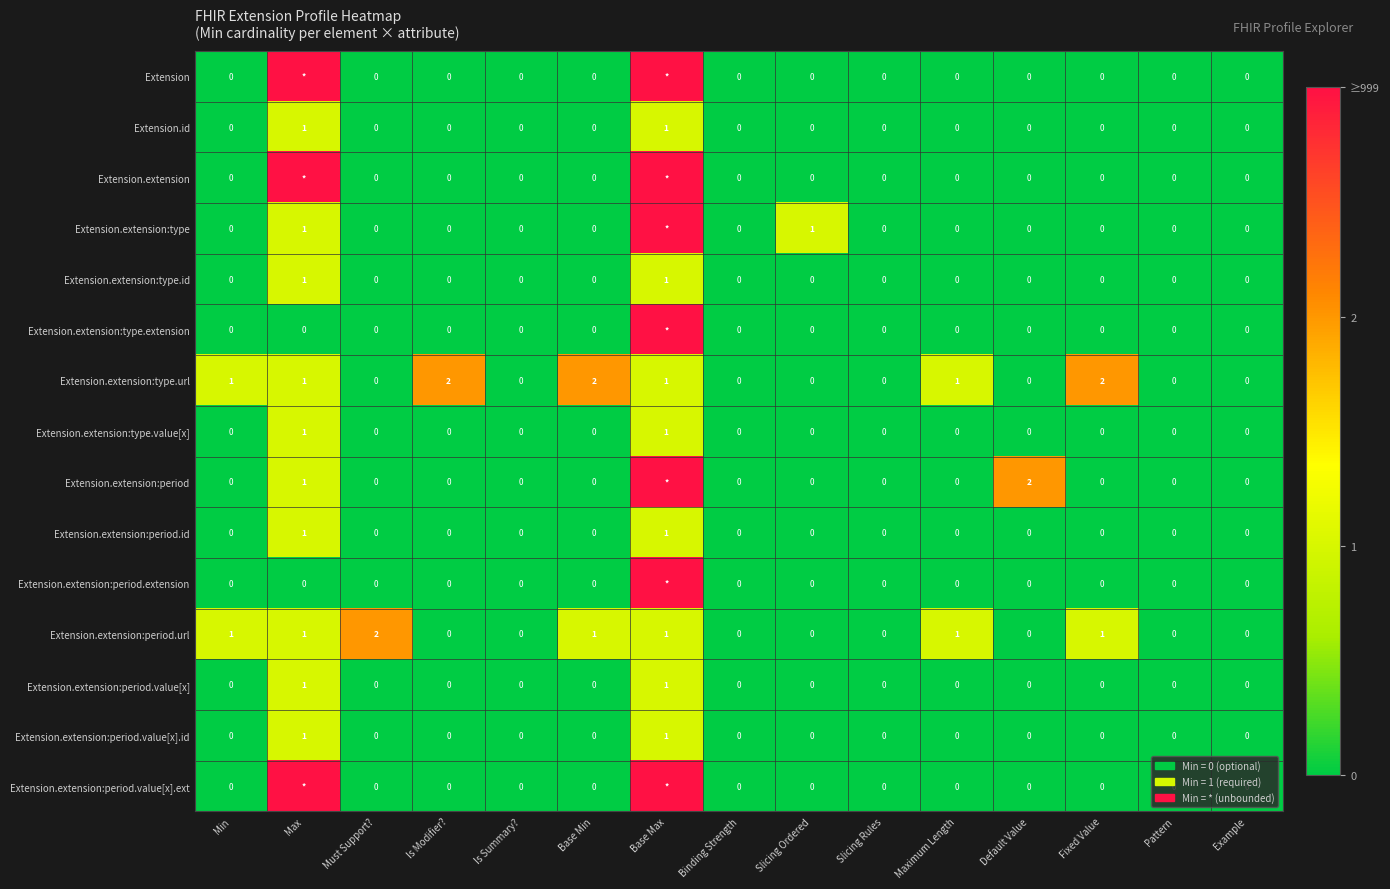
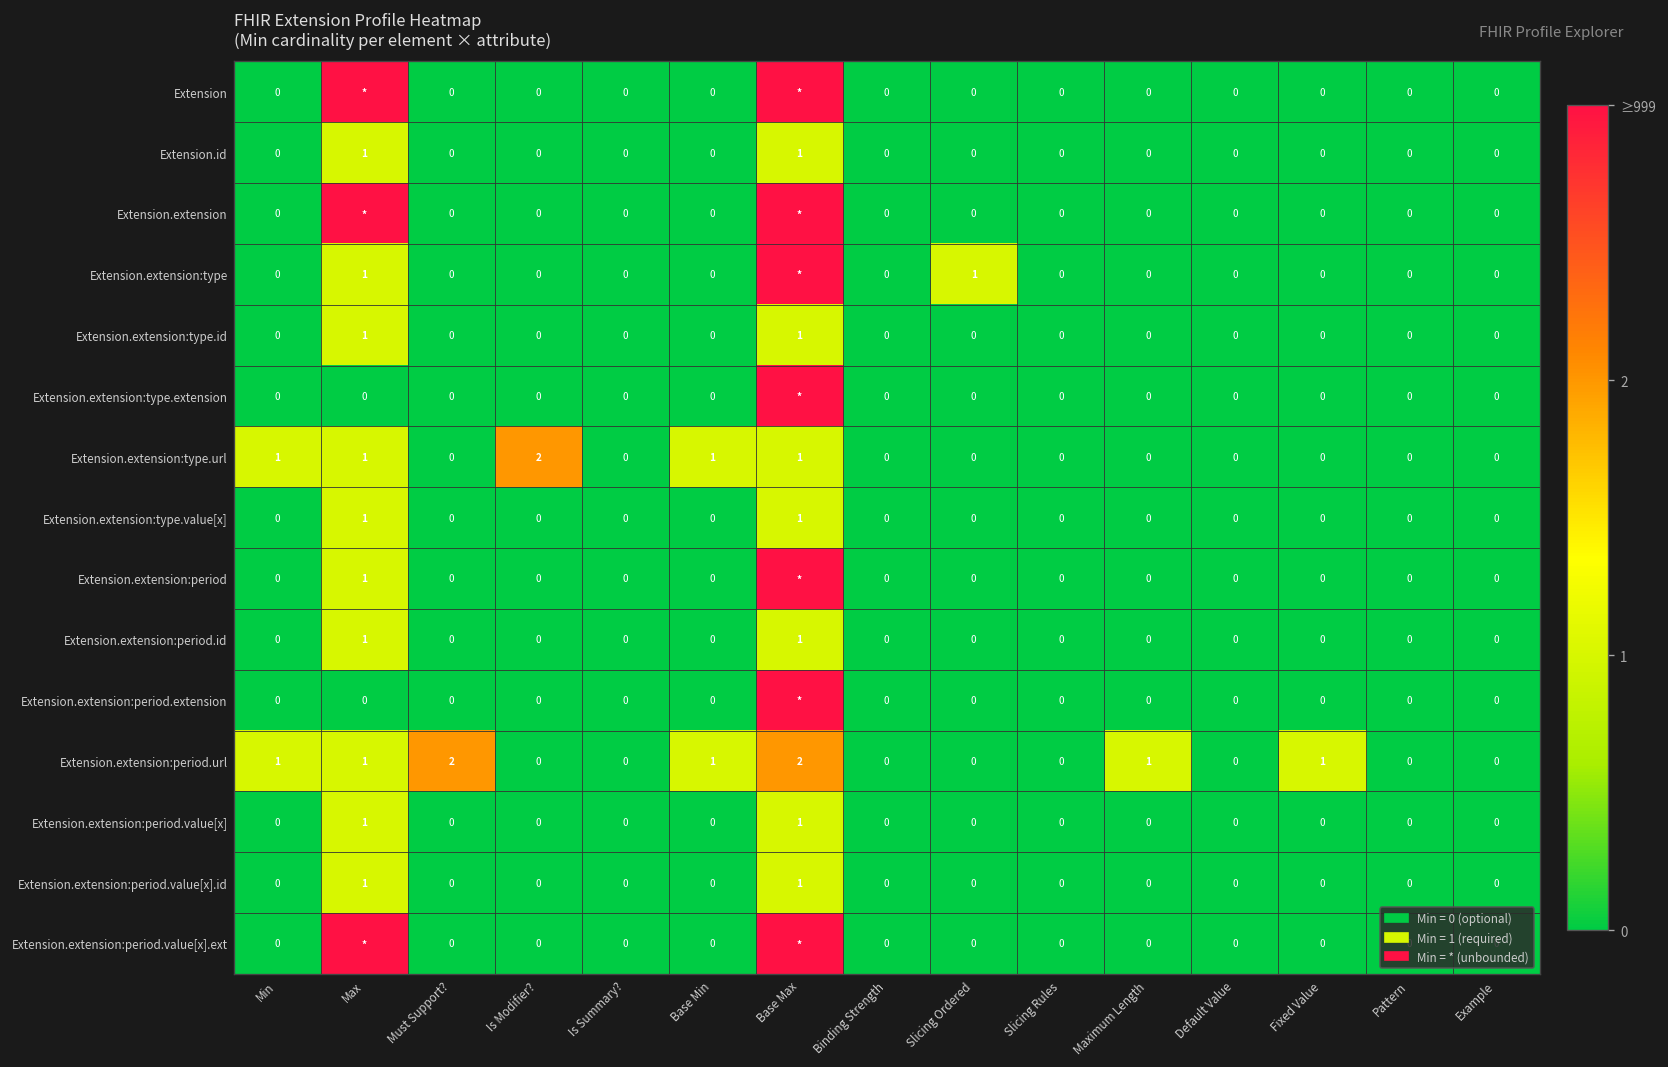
Extension.extension:type.url, Base Min: 2 -> 1
Extension.extension:type.url, Maximum Length: 1 -> 0
Extension.extension:type.url, Fixed Value: 2 -> 0
Extension.extension:period, Default Value: 2 -> 0
Extension.extension:period.url, Base Max: 1 -> 2
